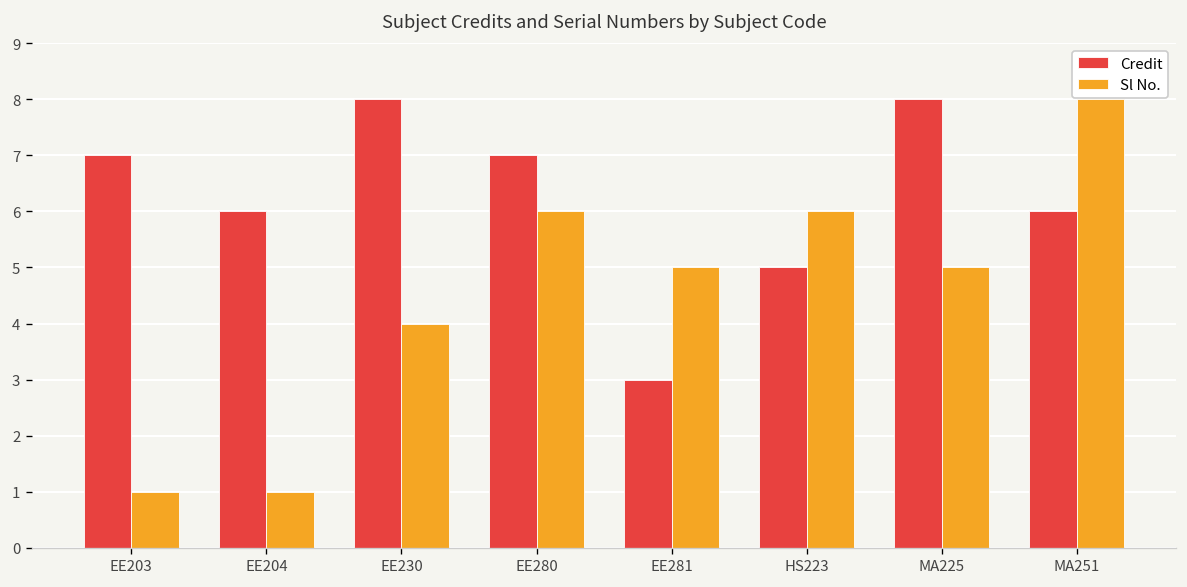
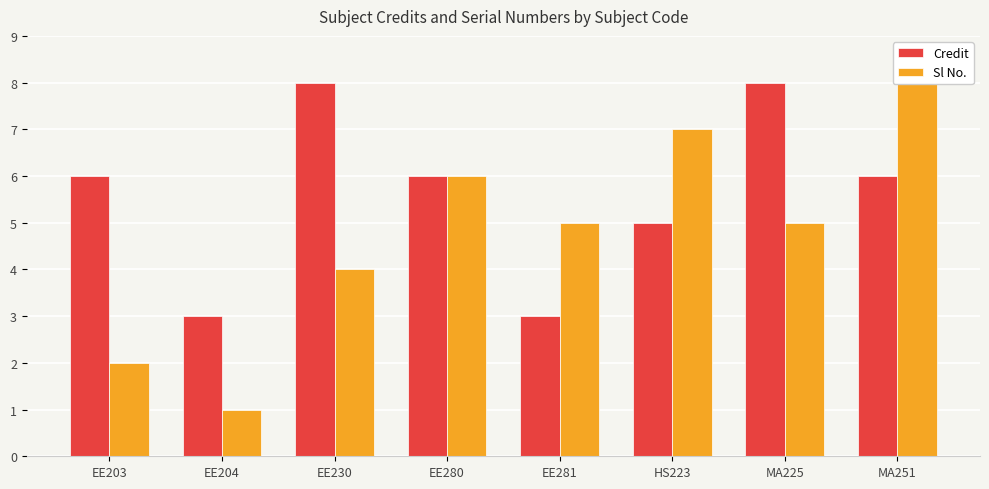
Credit, EE203: 7 -> 6
Sl No., EE203: 1 -> 2
Credit, EE204: 6 -> 3
Credit, EE280: 7 -> 6
Sl No., HS223: 6 -> 7
